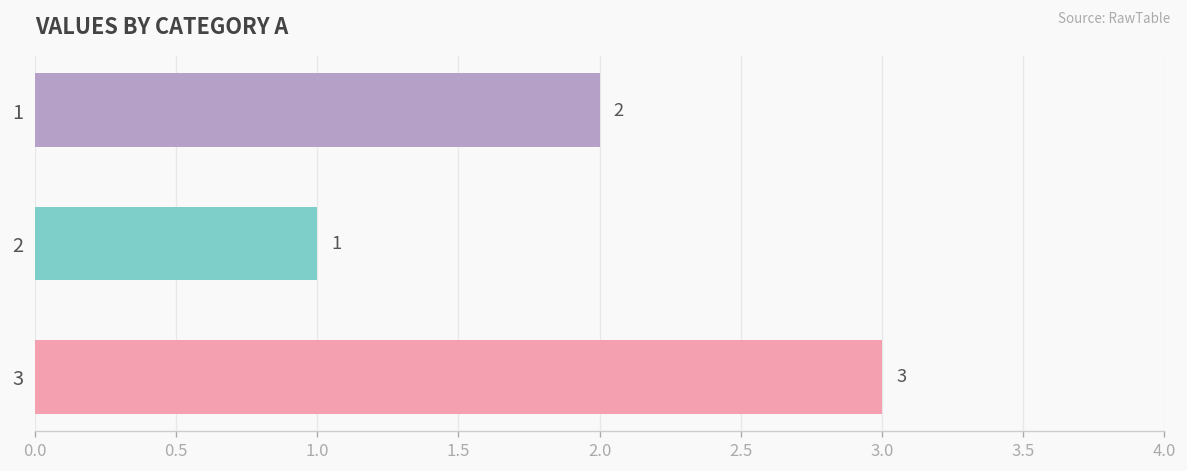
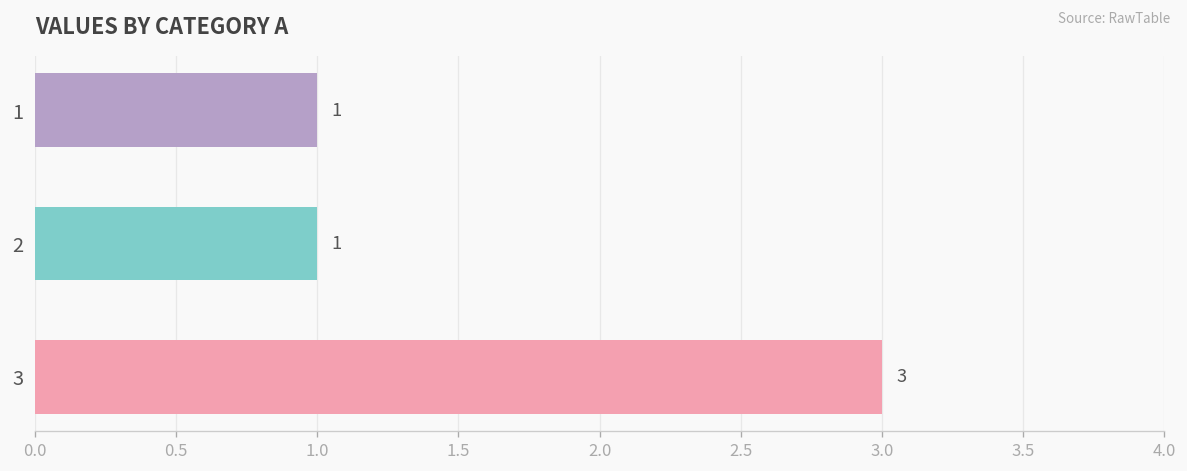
1: 2 -> 1
